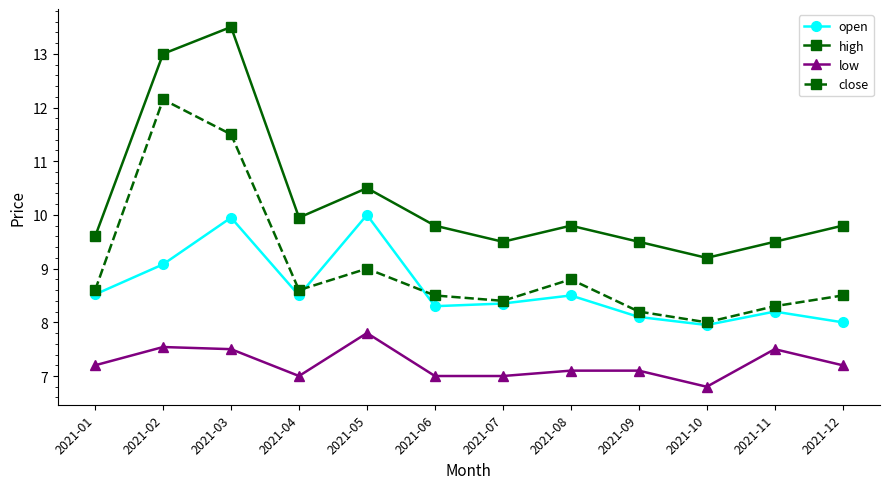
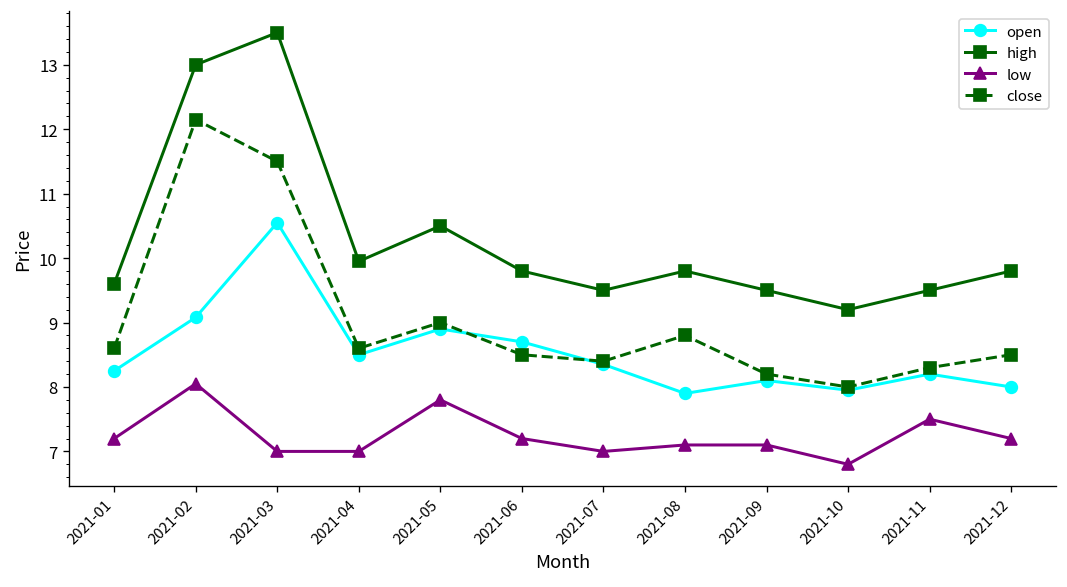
open, 2021-01: 8.5 -> 8.3
low, 2021-02: 7.5 -> 8.1
open, 2021-03: 10.0 -> 10.6
low, 2021-03: 7.5 -> 7.0
open, 2021-05: 10.0 -> 8.9
open, 2021-06: 8.3 -> 8.7
low, 2021-06: 7.0 -> 7.2
open, 2021-08: 8.5 -> 7.9
